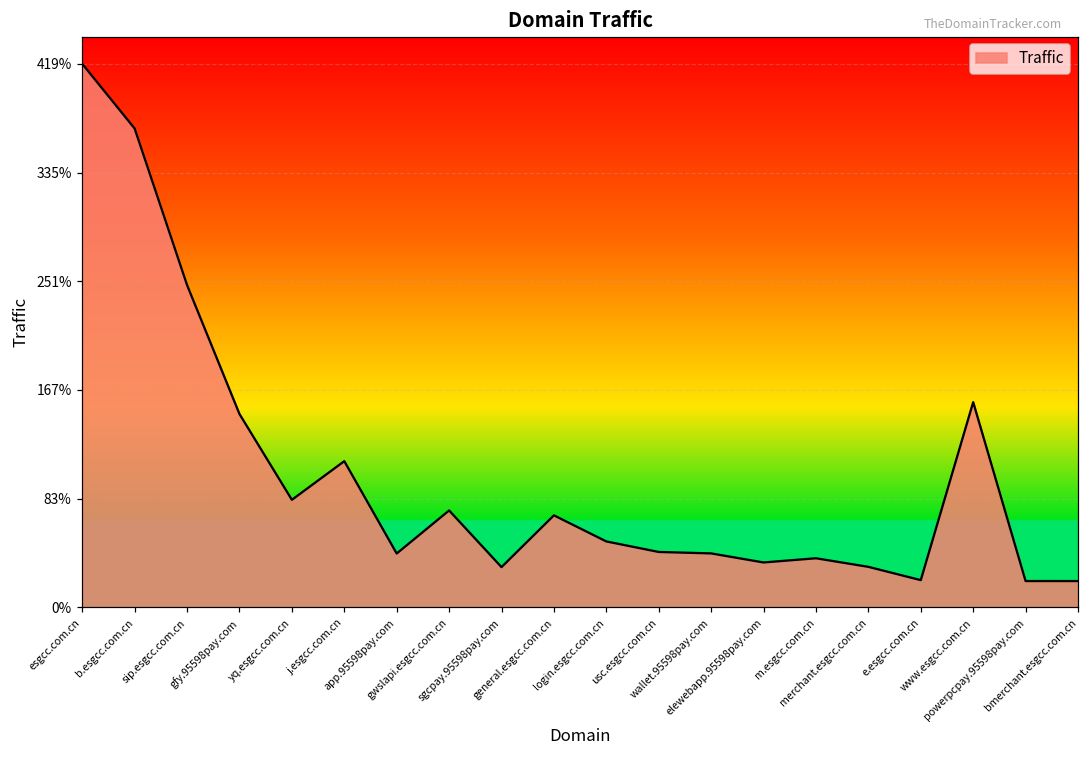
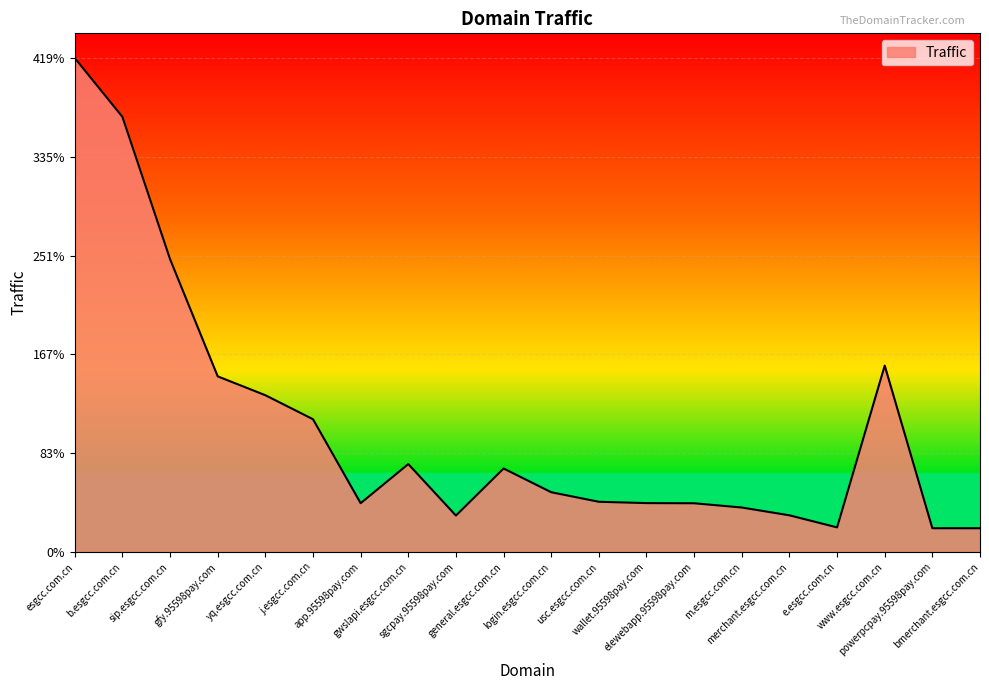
yq.esgcc.com.cn: 83% -> 133%
elewebapp.95598pay.com: 34% -> 41%
